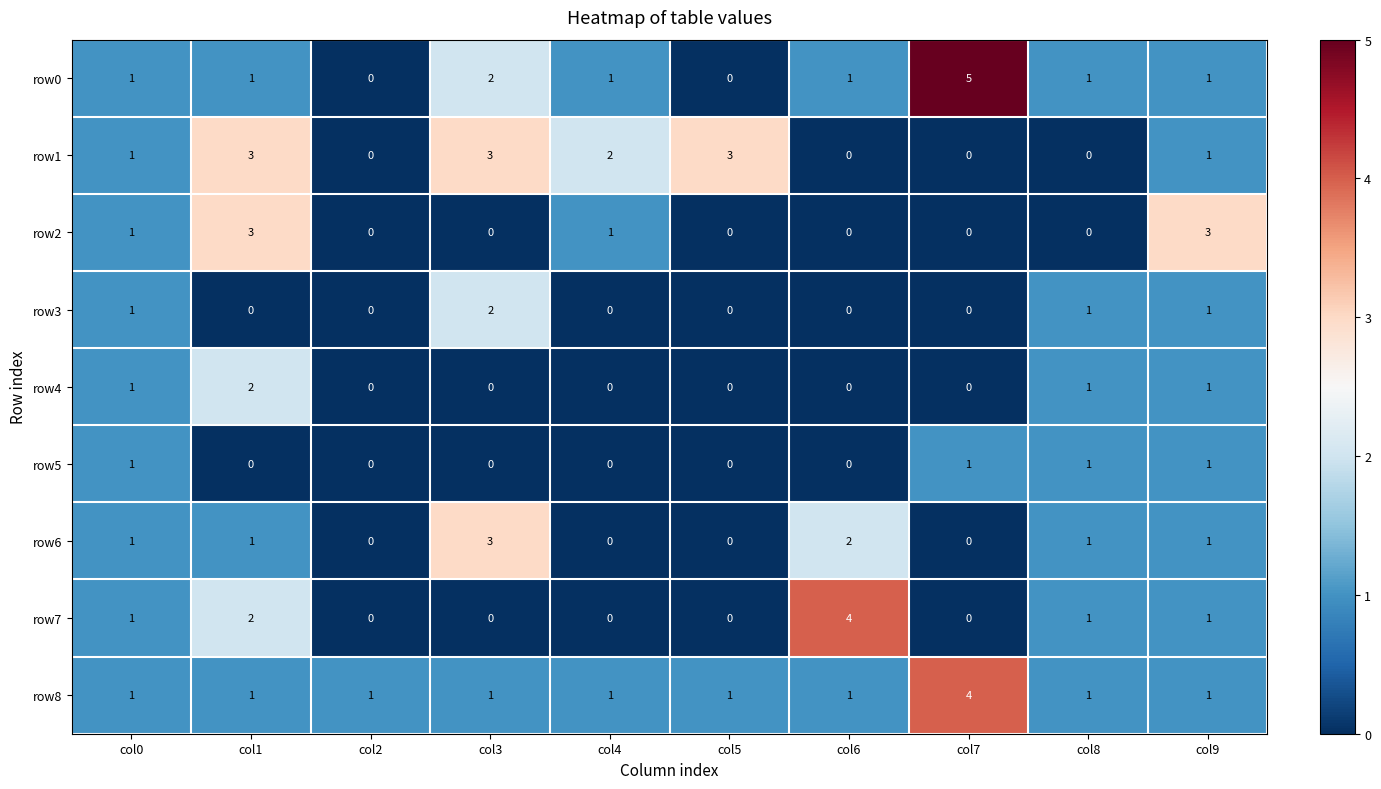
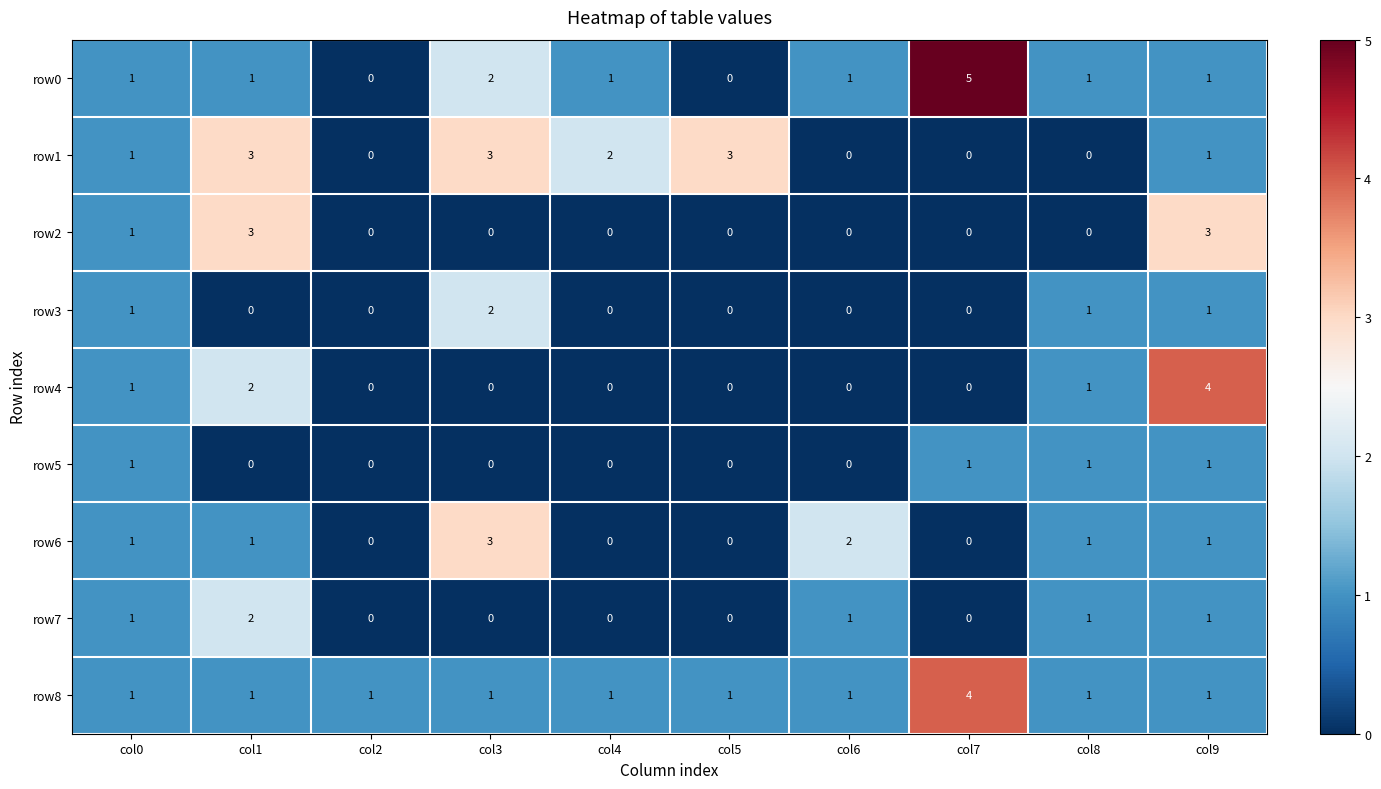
row2, col4: 1 -> 0
row4, col9: 1 -> 4
row7, col6: 4 -> 1
